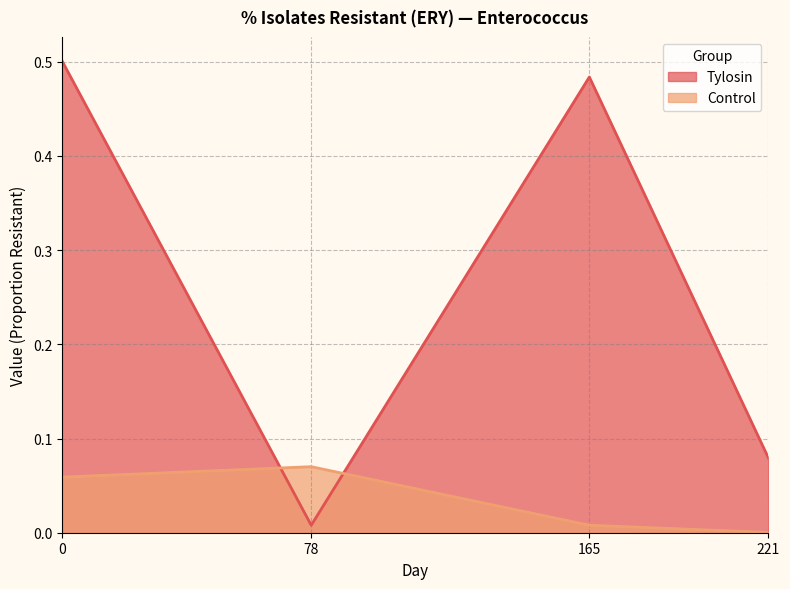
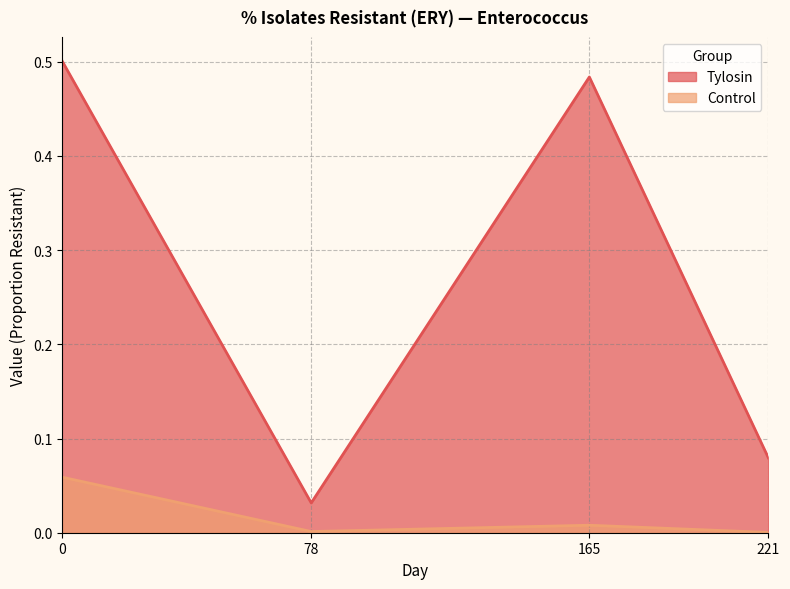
Tylosin, 78: 0.01 -> 0.03
Control, 78: 0.07 -> 0.00
